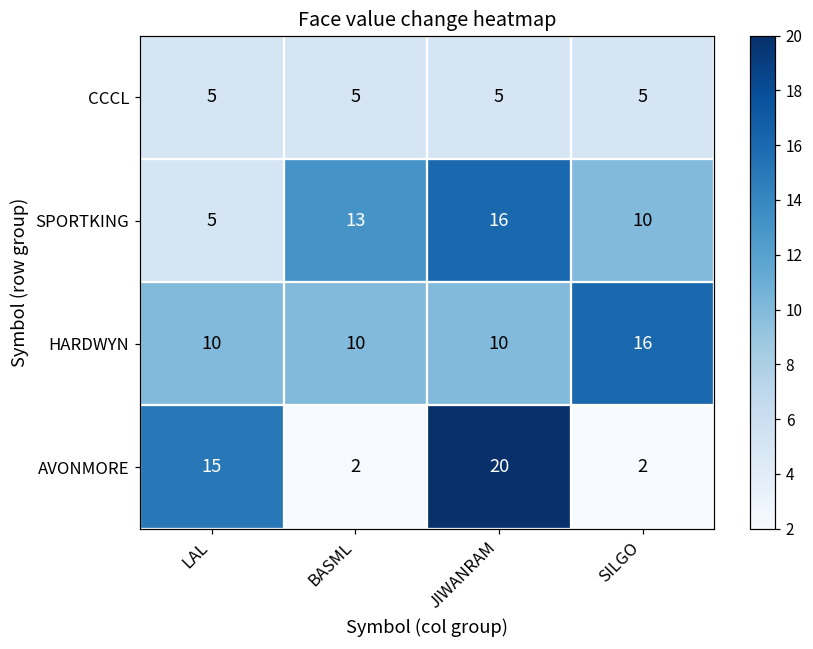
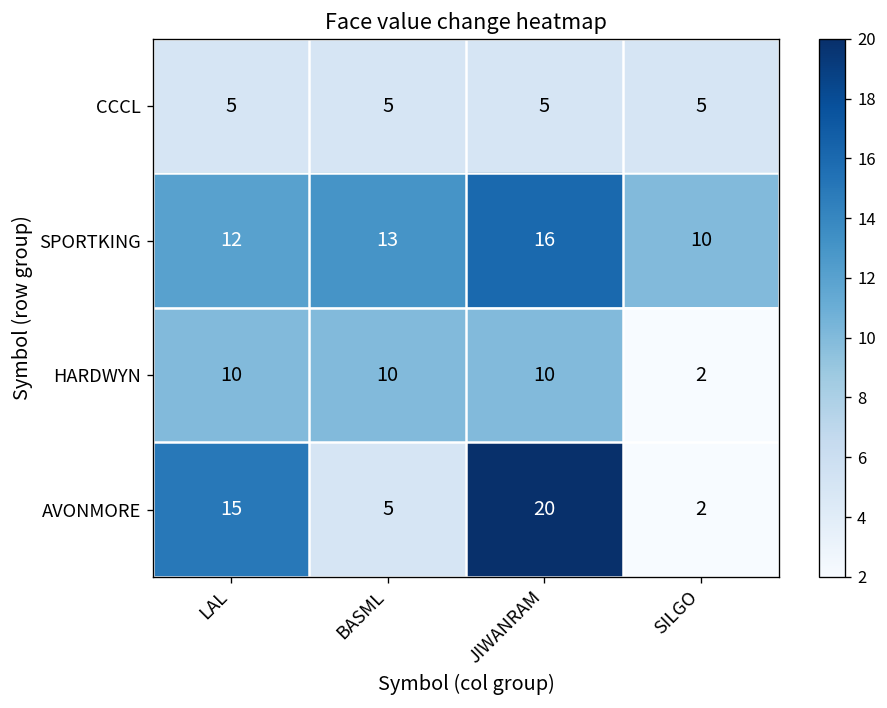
SPORTKING, LAL: 5 -> 12
HARDWYN, SILGO: 16 -> 2
AVONMORE, BASML: 2 -> 5
